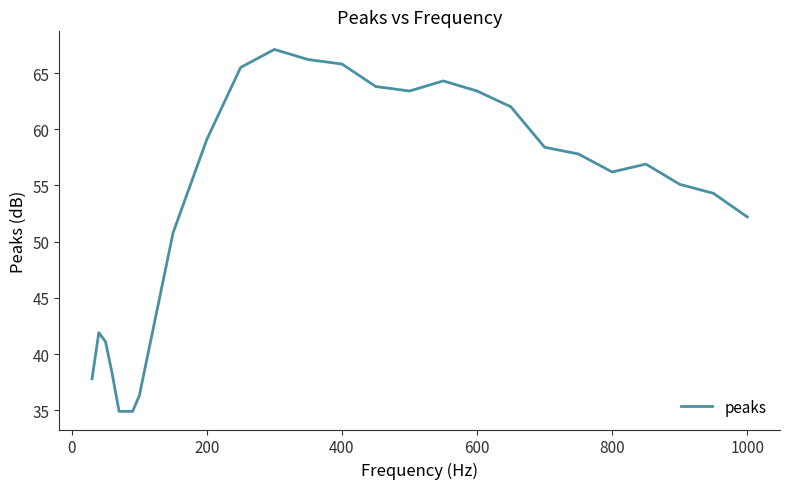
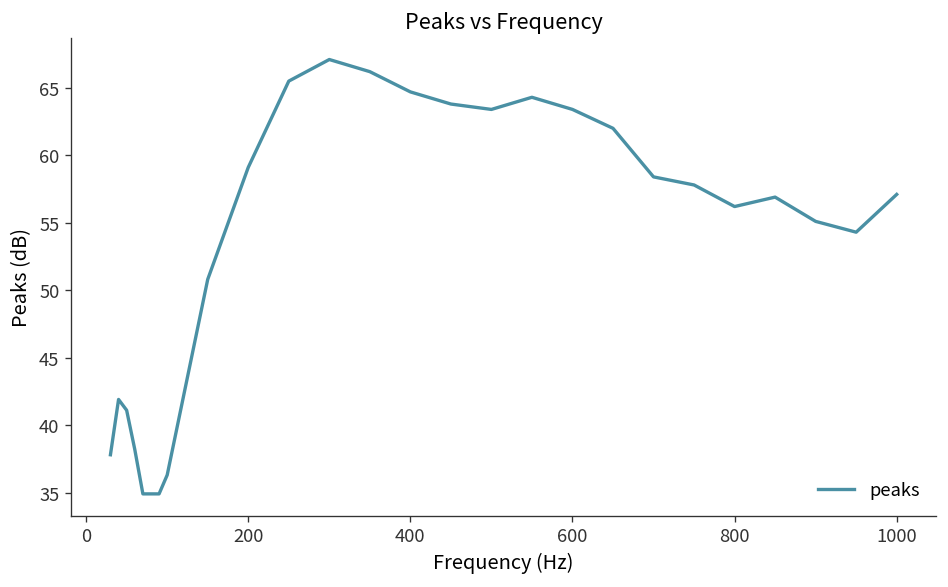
400: 65.8 -> 64.7
1000: 52.2 -> 57.1
